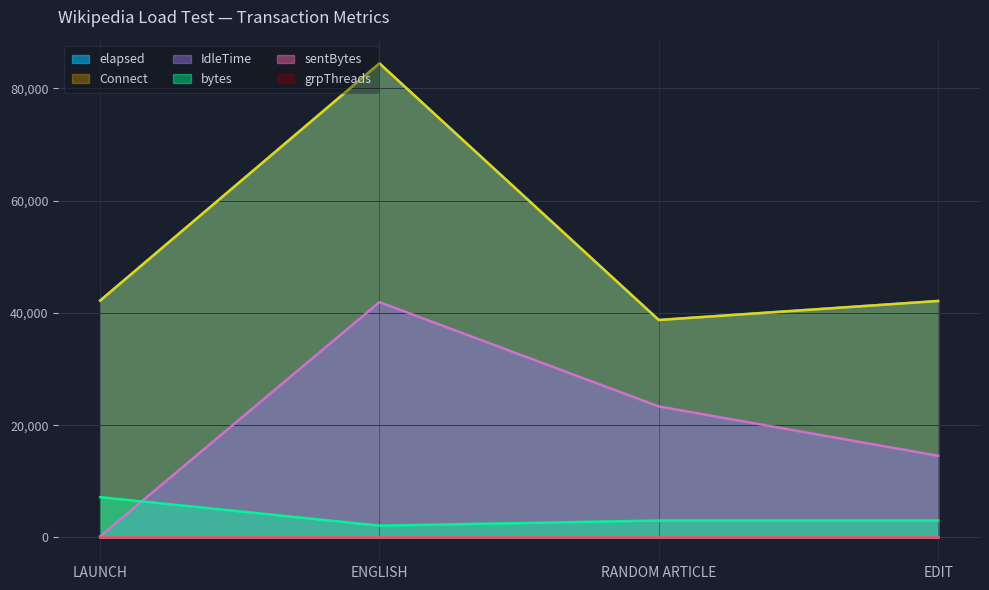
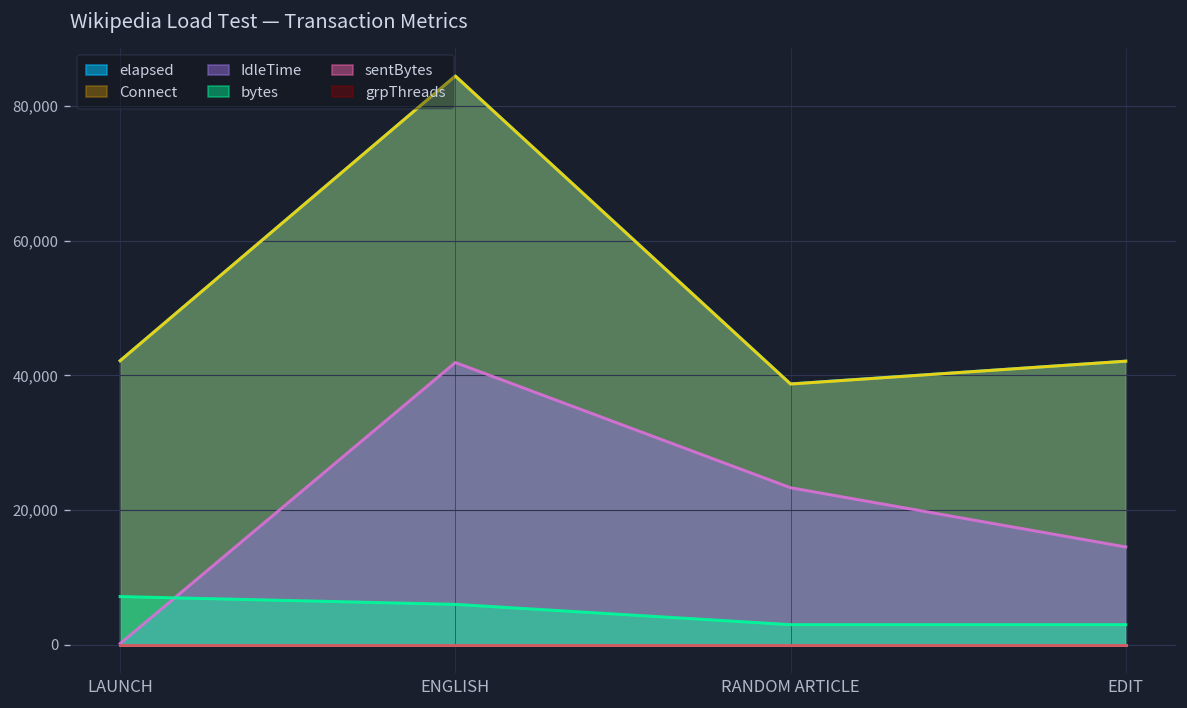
bytes, ENGLISH: 2,000 -> 6,000
